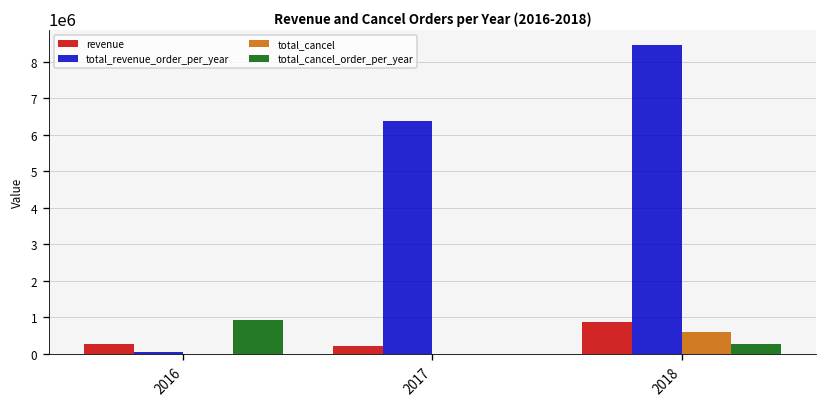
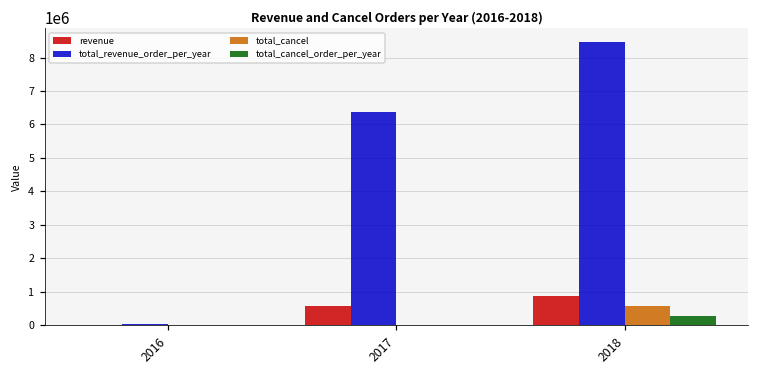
revenue, 2016: 300000 -> 0
total_cancel_order_per_year, 2016: 900000 -> 0
revenue, 2017: 200000 -> 600000
